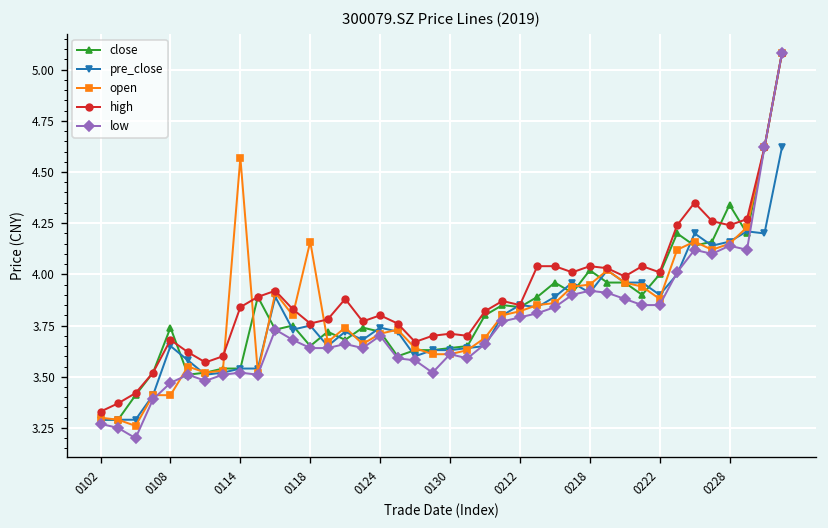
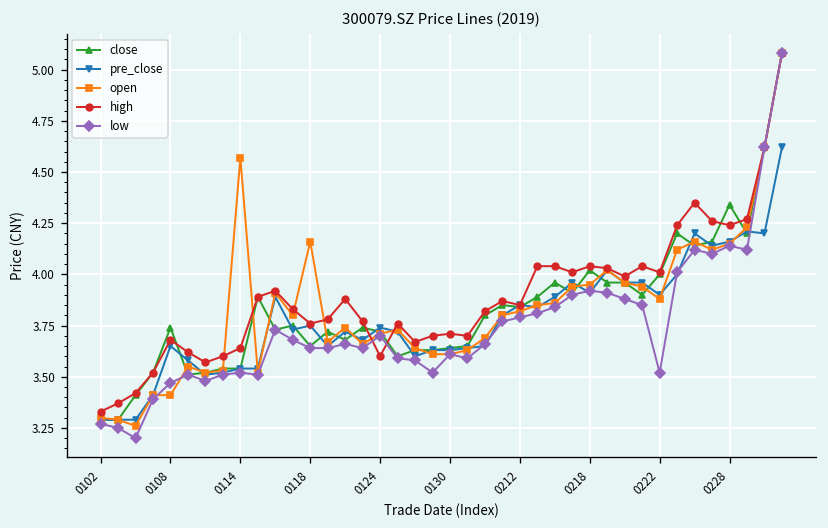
high, 0114: 3.84 -> 3.64
high, 0124: 3.8 -> 3.6
low, 0222: 3.85 -> 3.52
